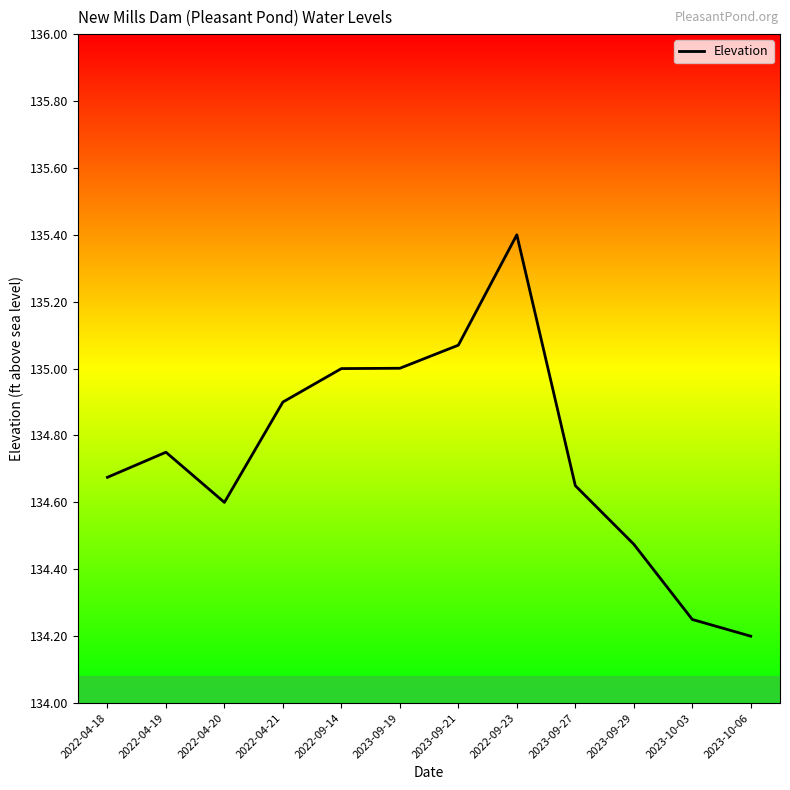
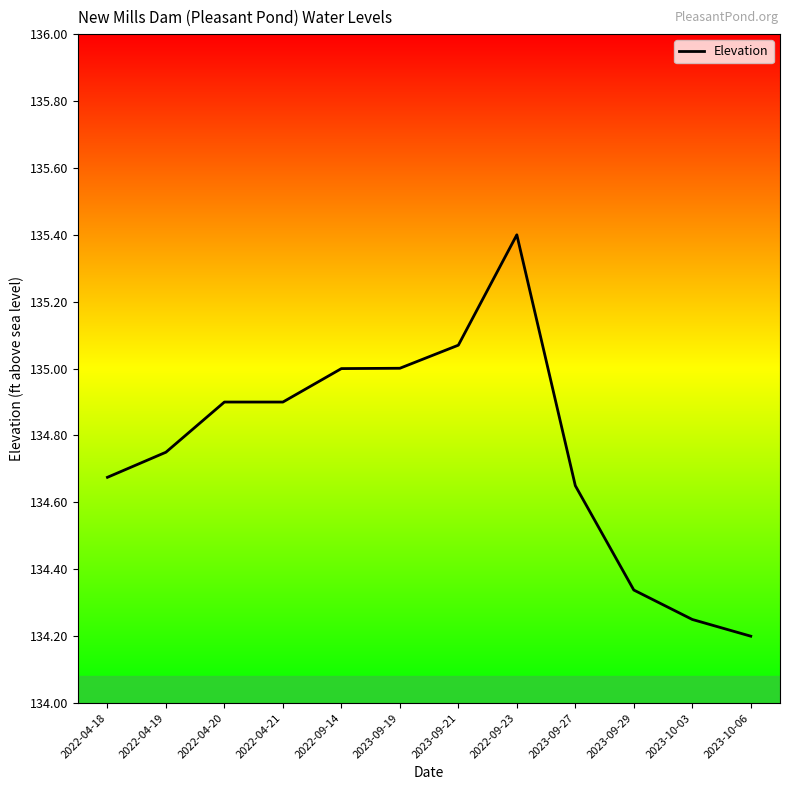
2022-04-20: 134.6 -> 134.9
2023-09-29: 134.48 -> 134.34
